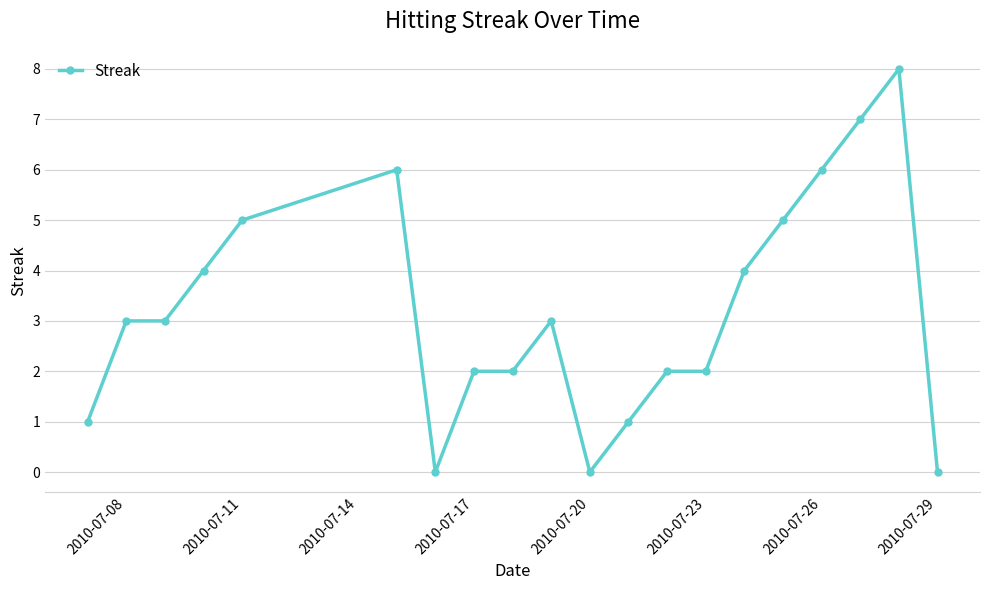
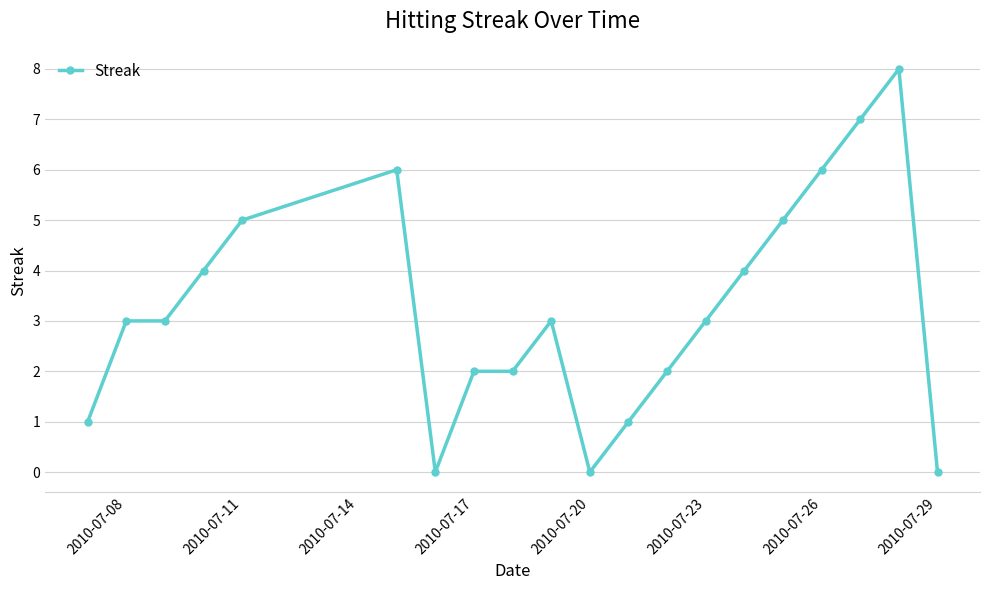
2010-07-23: 2 -> 3
